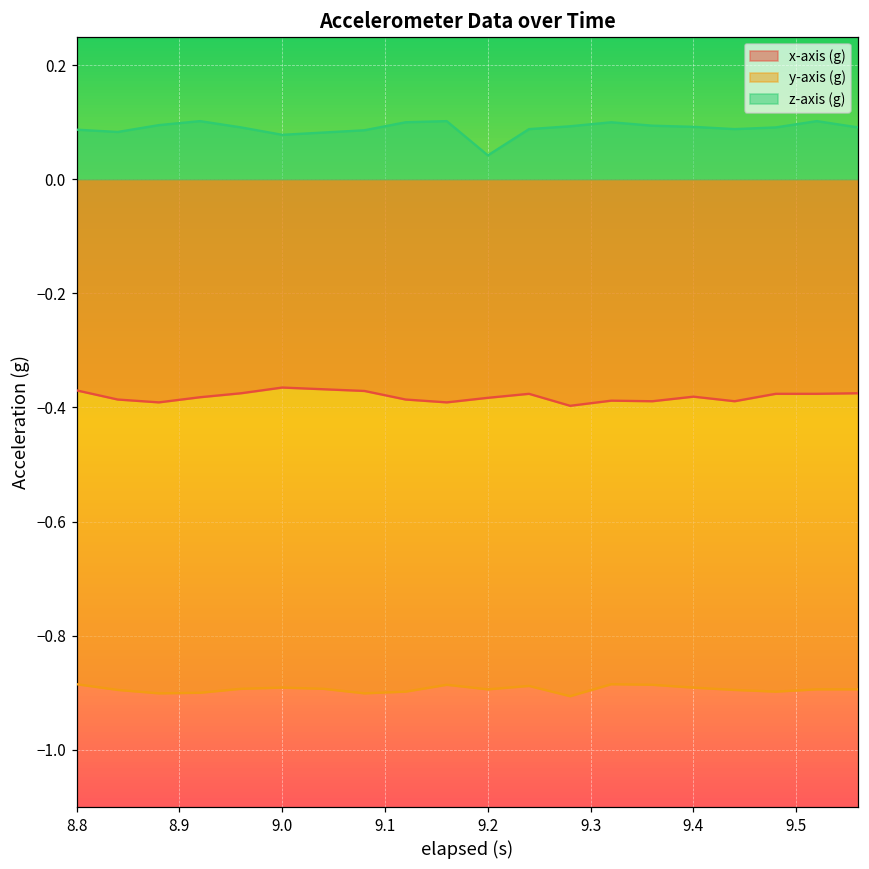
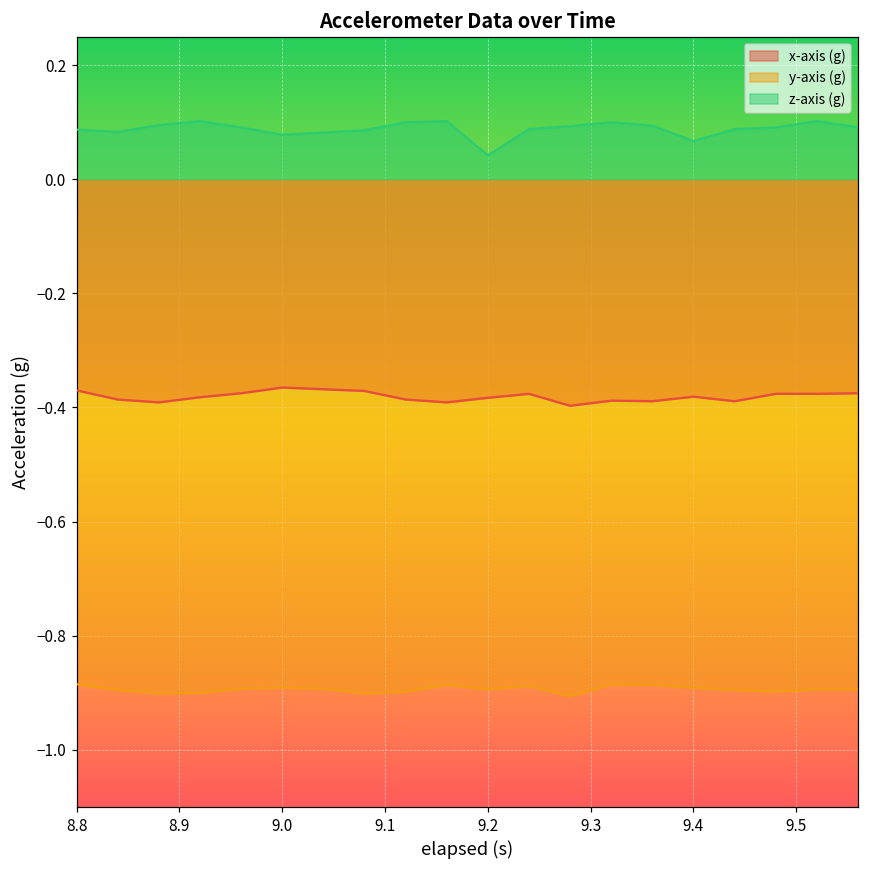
z-axis (g), 9.4: 0.09 -> 0.07
